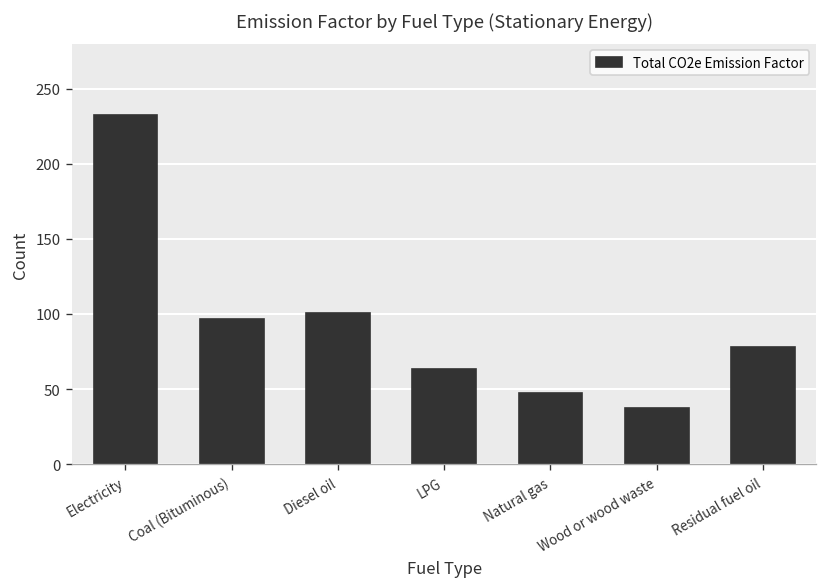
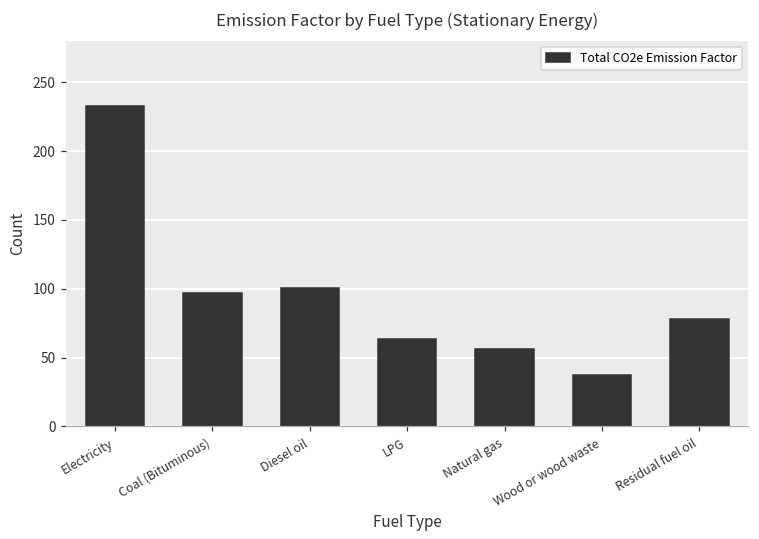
Natural gas: 48 -> 56
